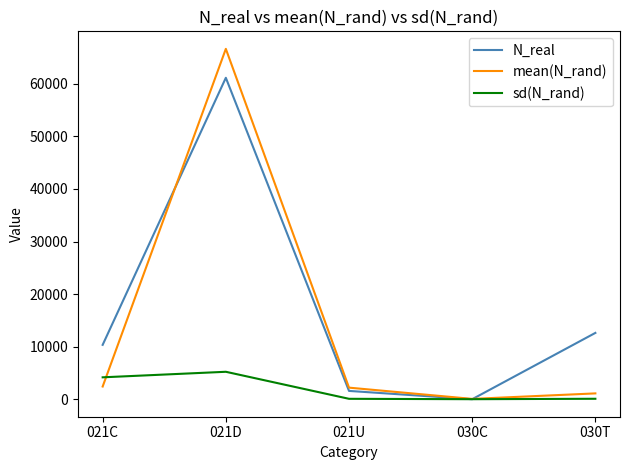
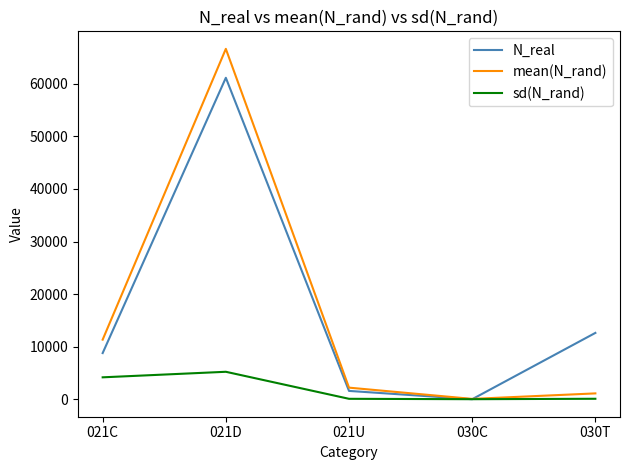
N_real, 021C: 10000 -> 9000
mean(N_rand), 021C: 2000 -> 11000
